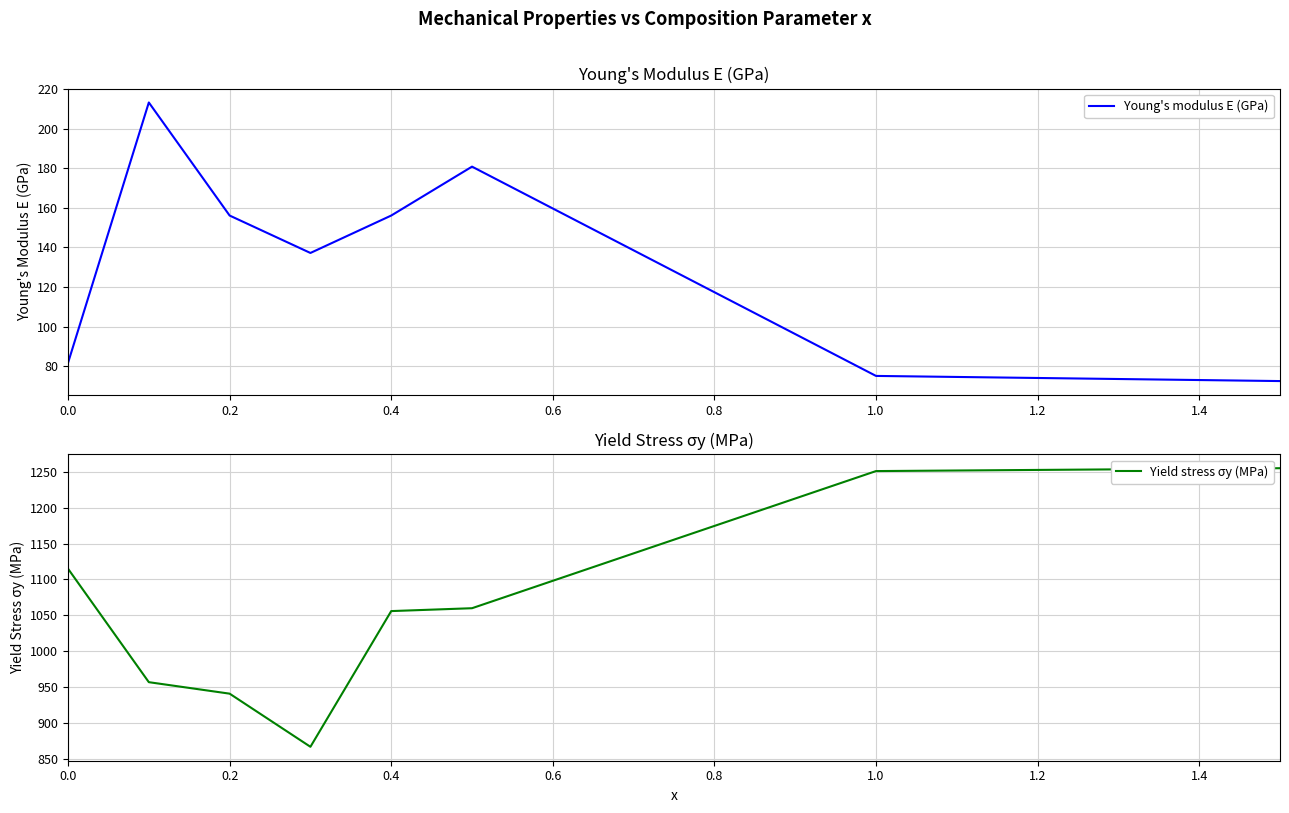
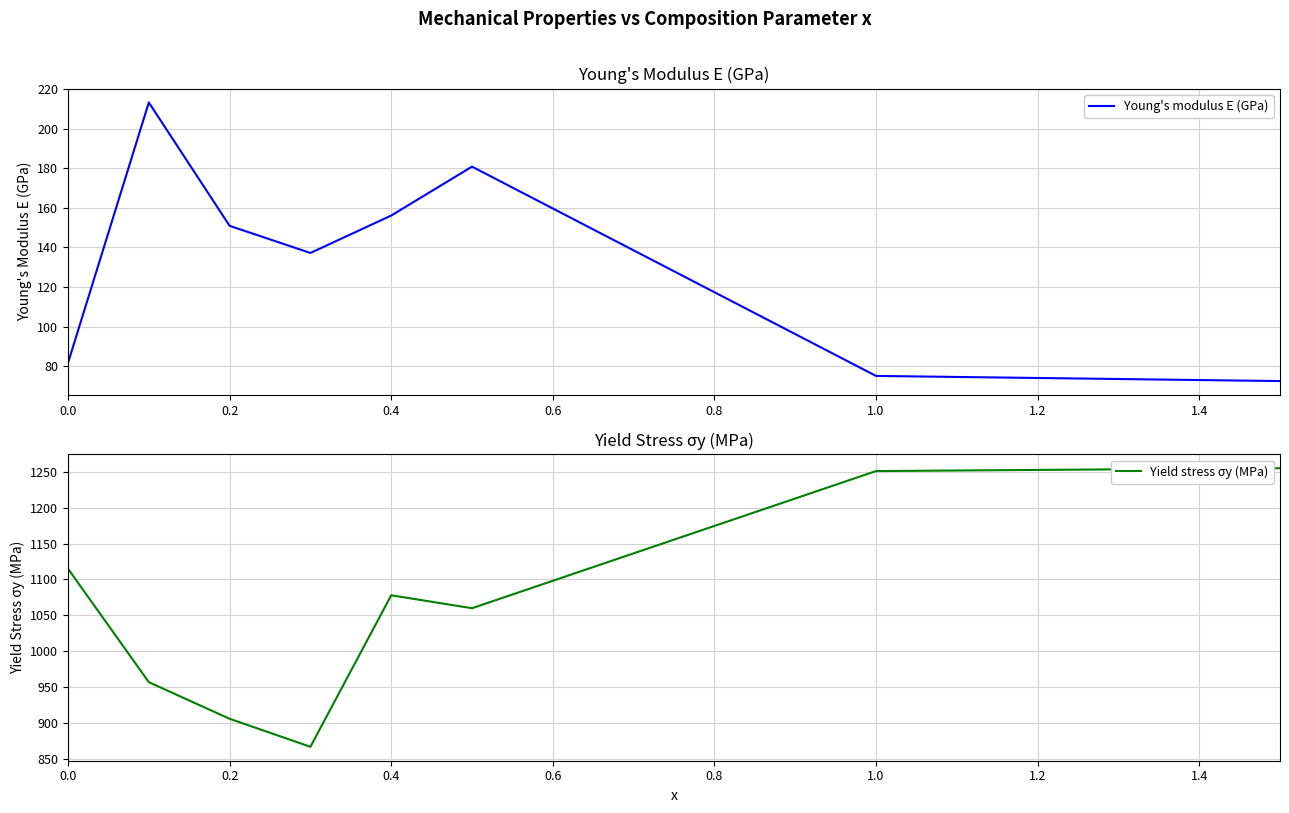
Young's Modulus E (GPa), 0.2: 156 -> 151
Yield Stress σy (MPa), 0.2: 940 -> 910
Yield Stress σy (MPa), 0.4: 1060 -> 1080
